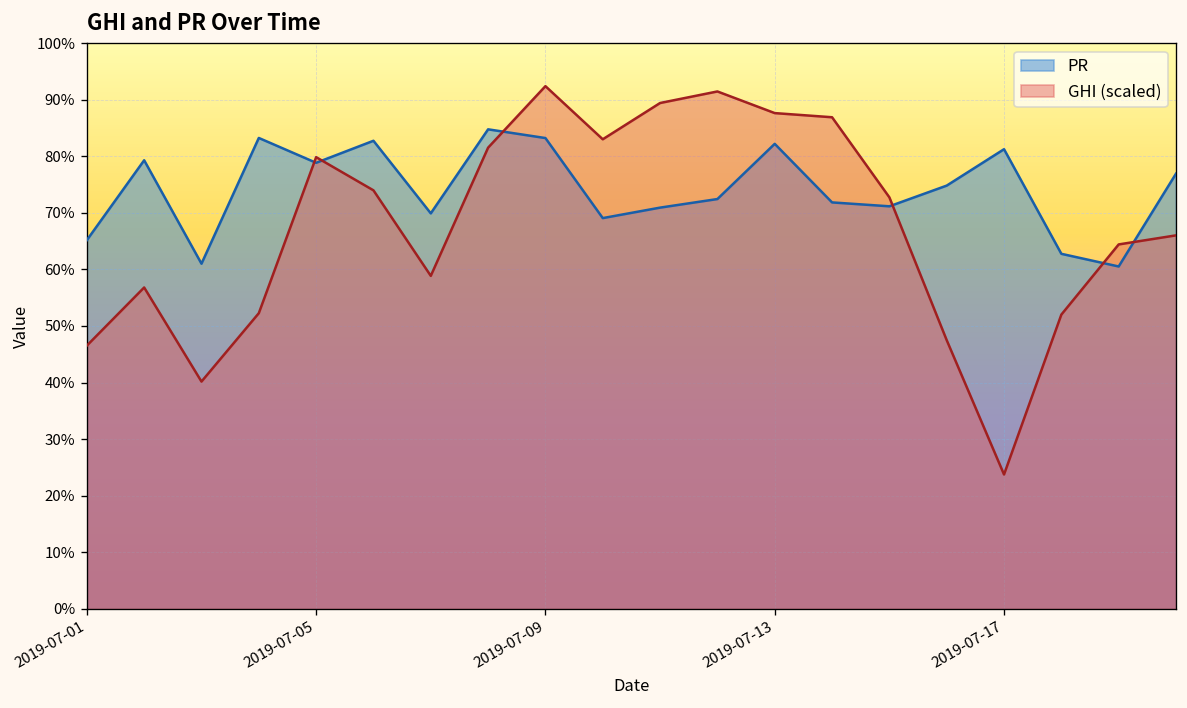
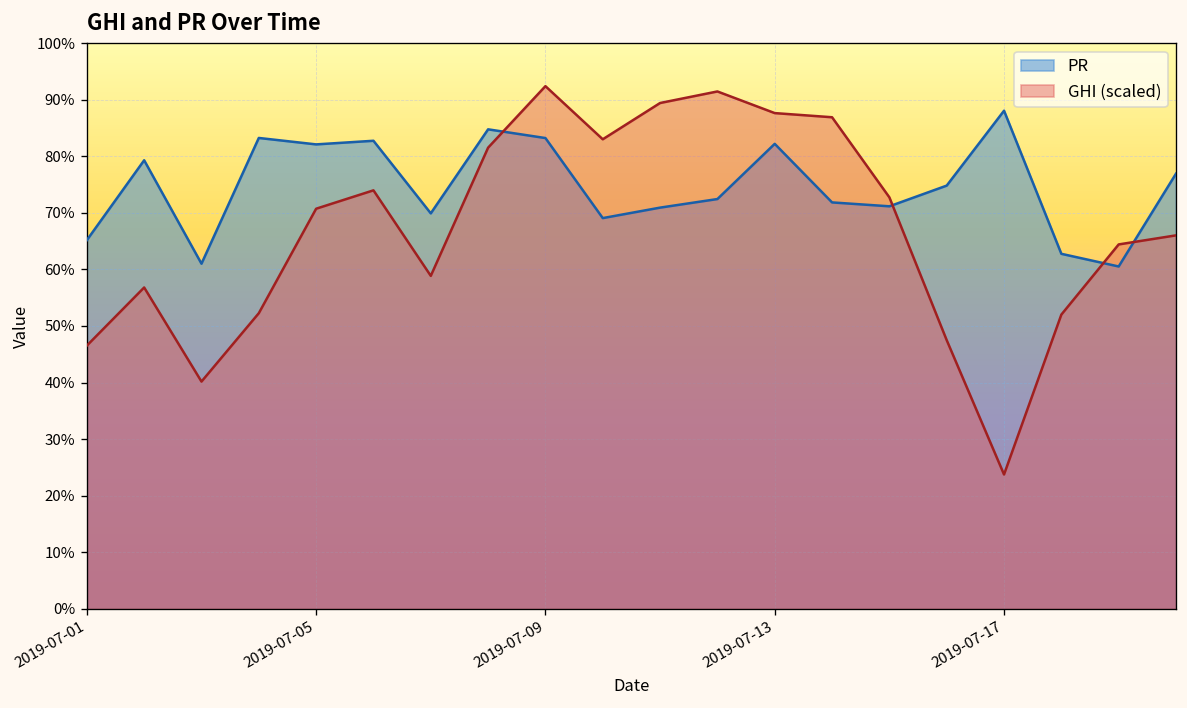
PR, 2019-07-05: 79% -> 82%
GHI (scaled), 2019-07-05: 80% -> 71%
PR, 2019-07-17: 81% -> 88%
